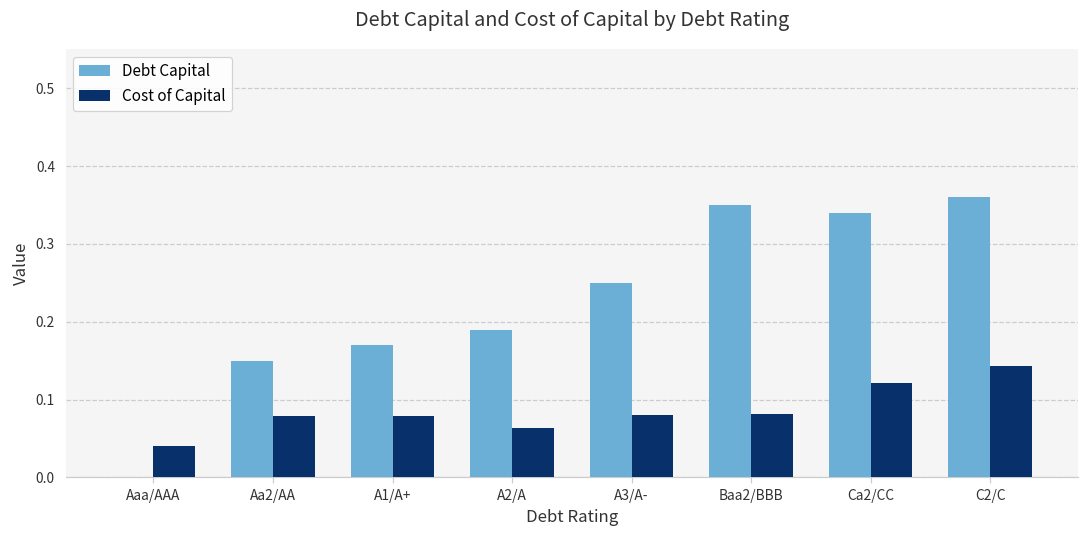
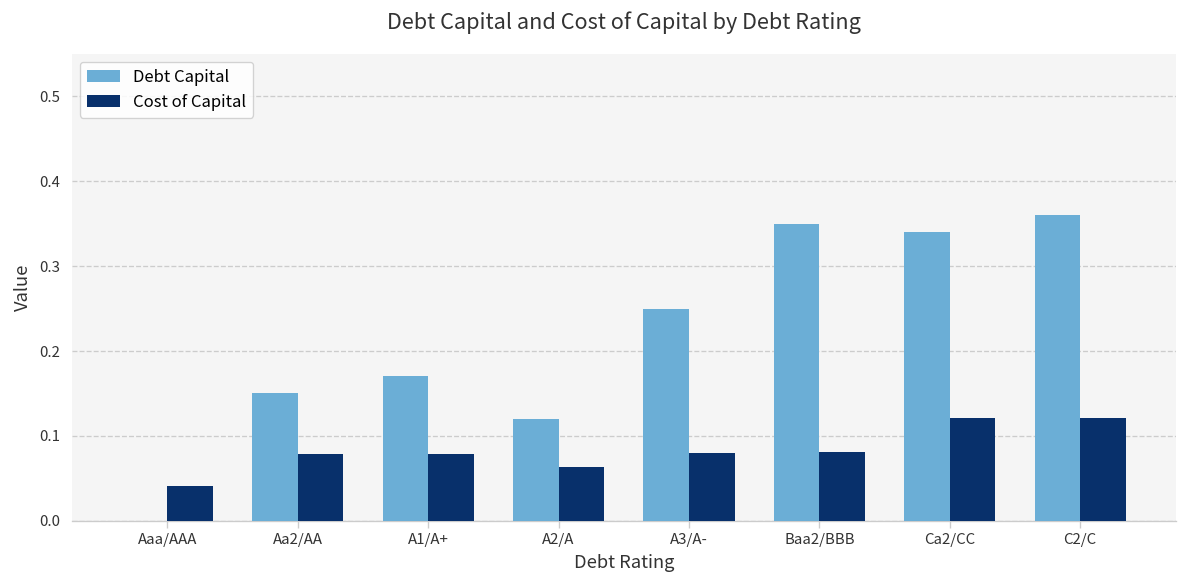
Debt Capital, A2/A: 0.19 -> 0.12
Cost of Capital, C2/C: 0.14 -> 0.12
